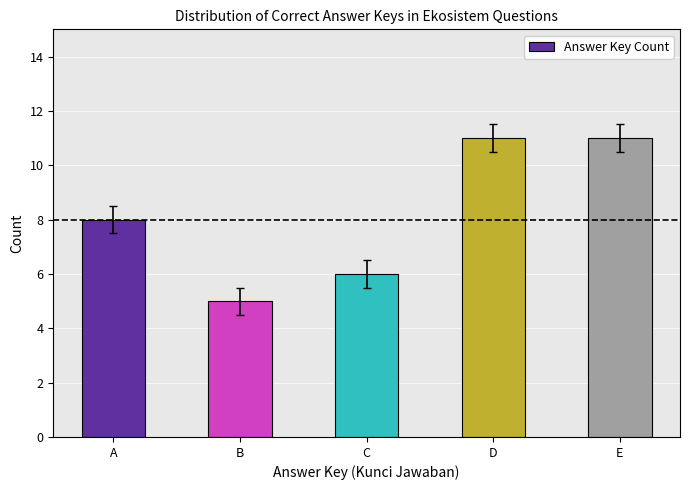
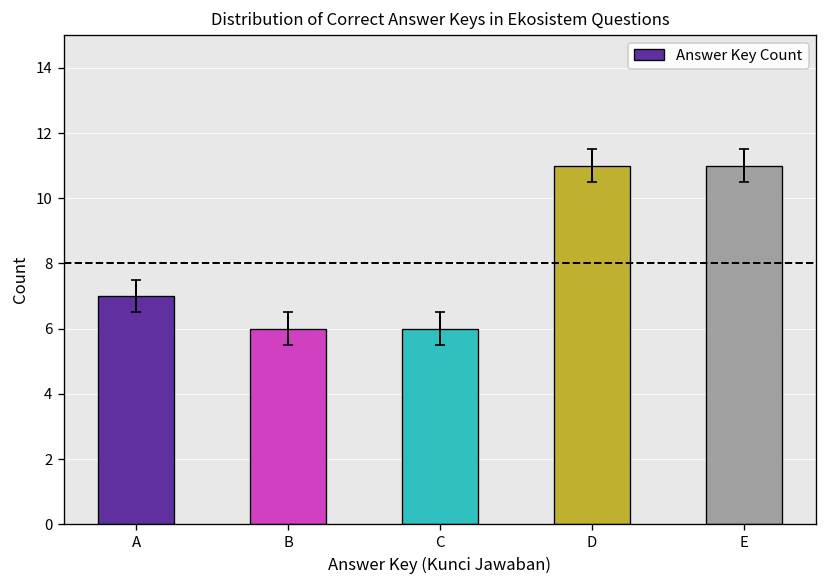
Answer Key Count, A: 8 -> 7
Answer Key Count, B: 5 -> 6
